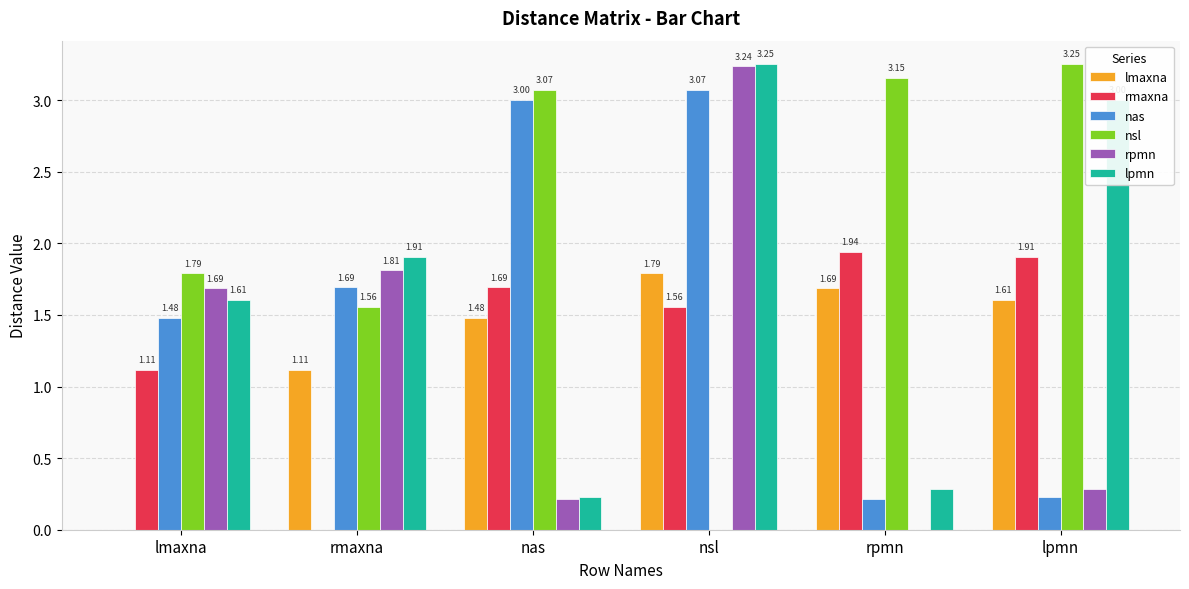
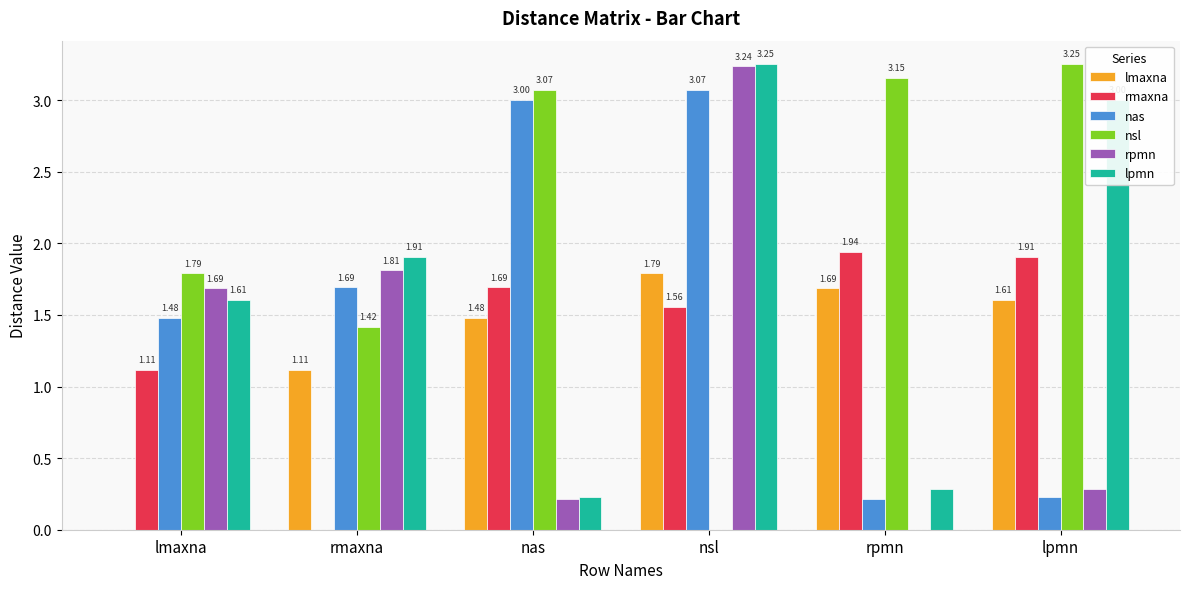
nsl, rmaxna: 1.56 -> 1.42
